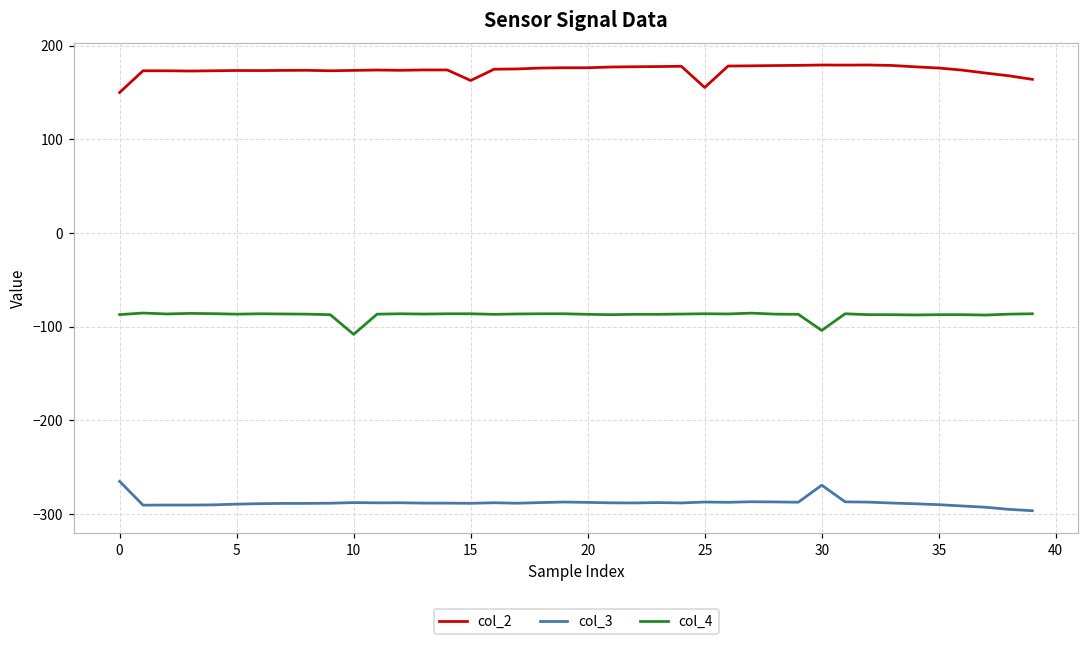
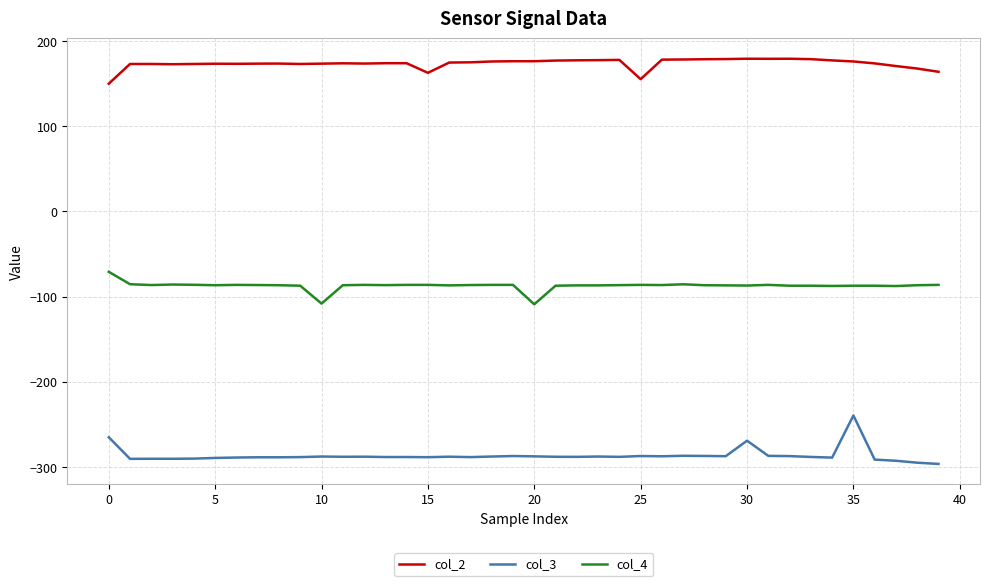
col_4, 0: -90 -> -70
col_4, 20: -90 -> -110
col_4, 30: -100 -> -90
col_3, 35: -290 -> -240
